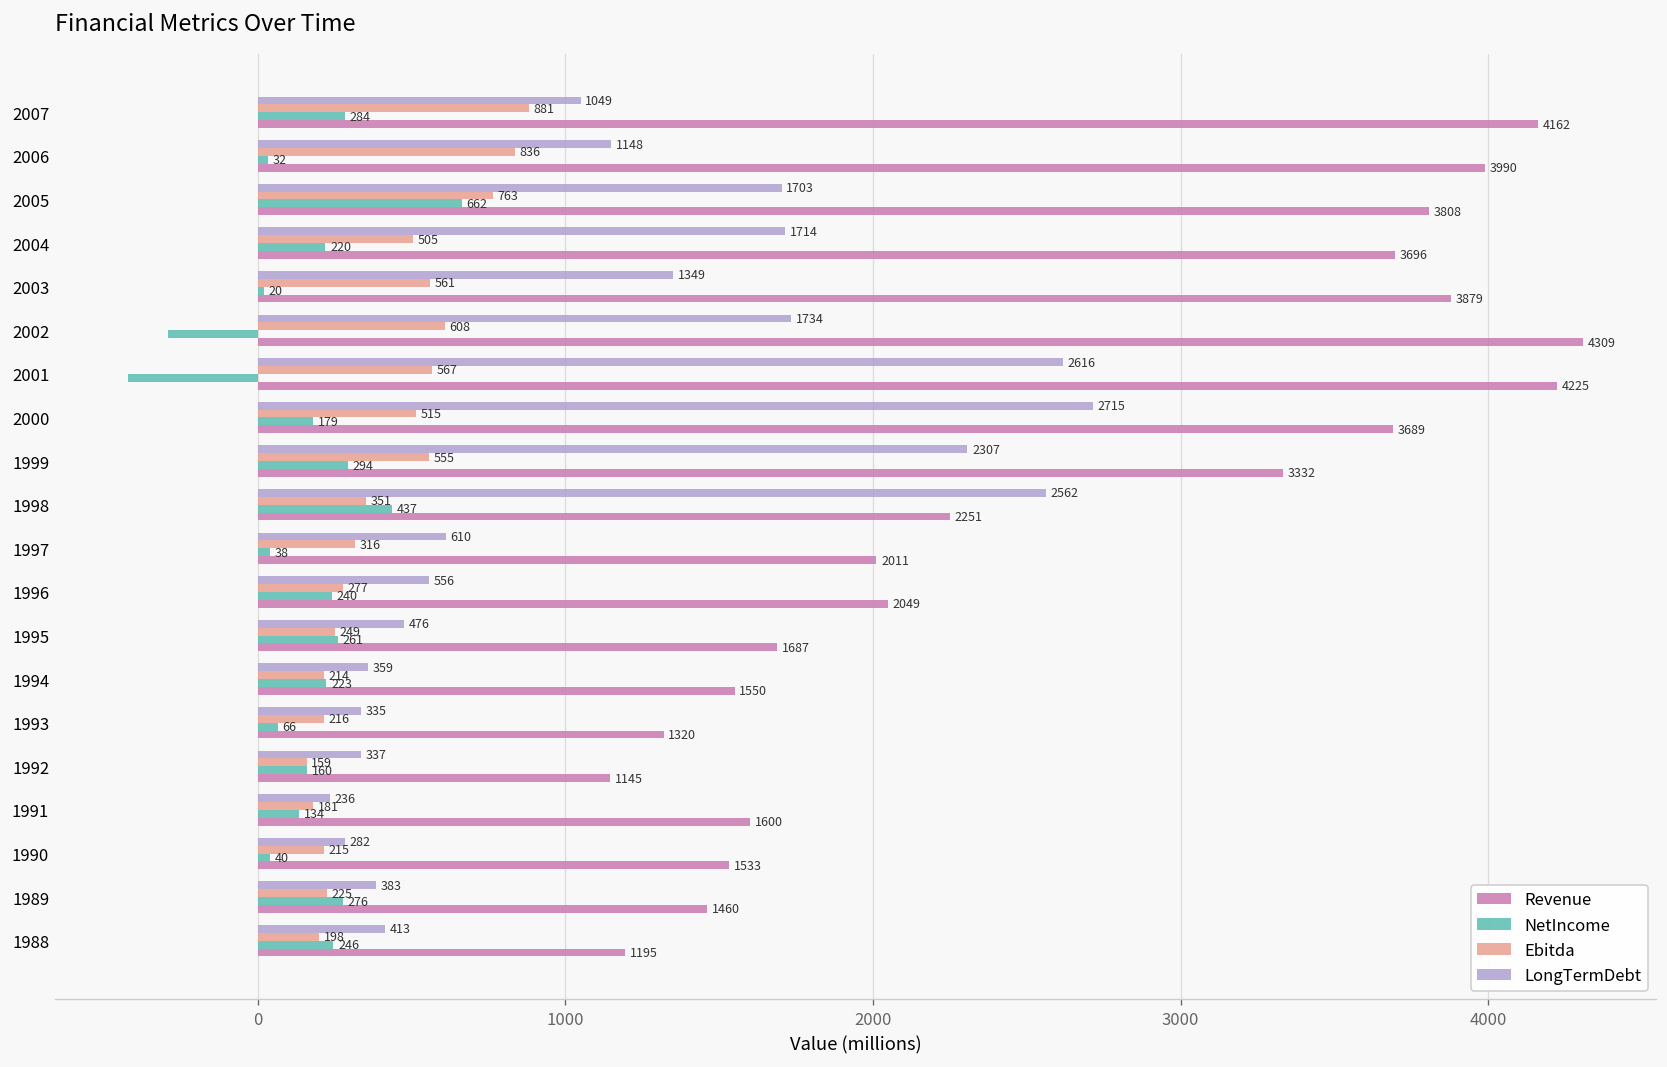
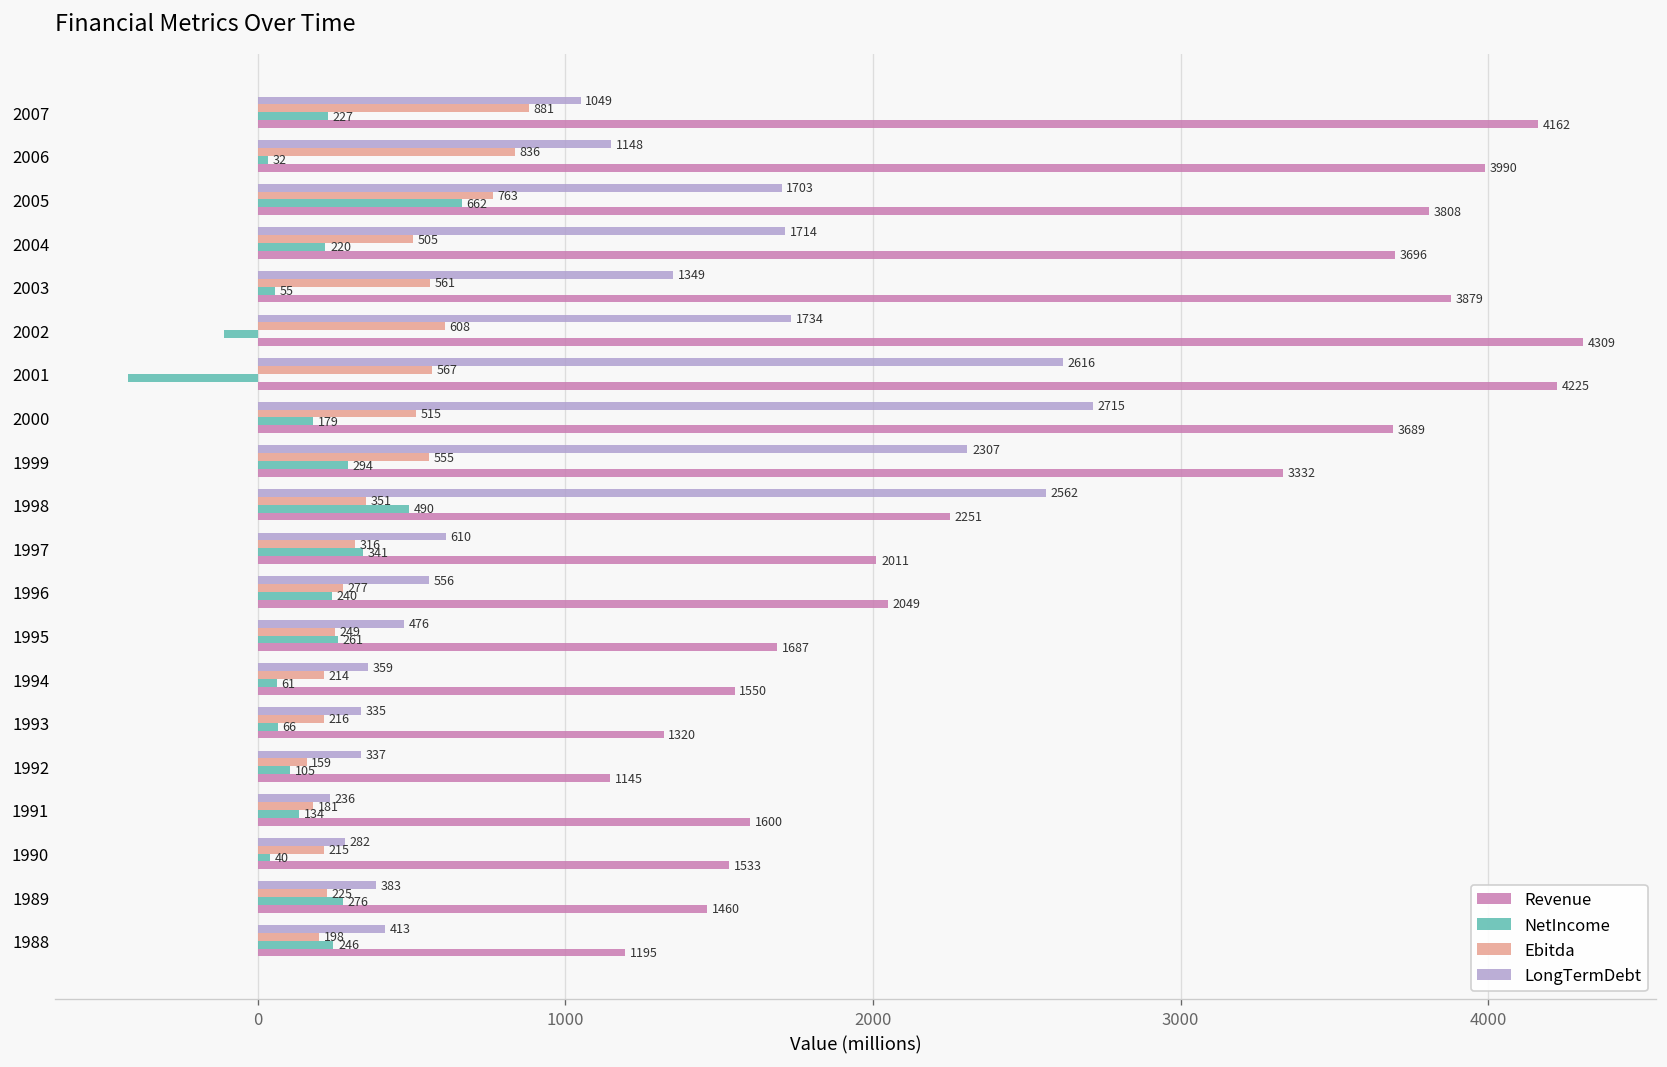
NetIncome, 2007: 284 -> 227
NetIncome, 2003: 20 -> 55
NetIncome, 2002: -290 -> -110
NetIncome, 1998: 437 -> 490
NetIncome, 1997: 38 -> 341
NetIncome, 1994: 223 -> 61
NetIncome, 1992: 160 -> 105
